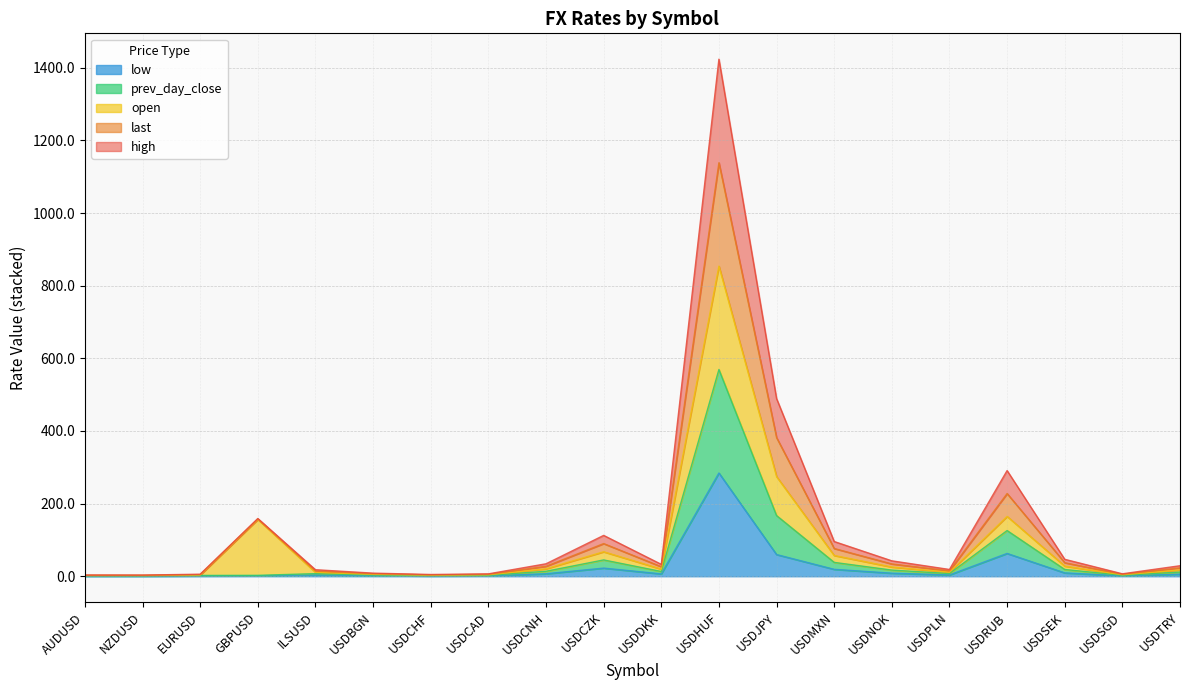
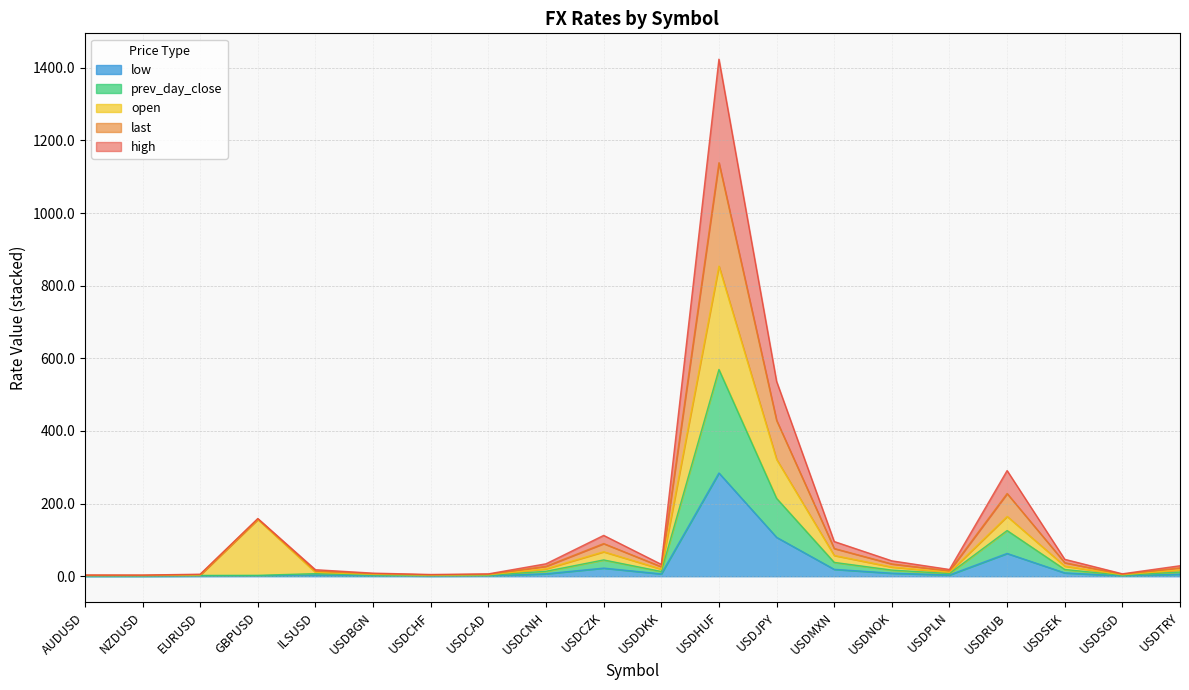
low, USDJPY: 60 -> 110
